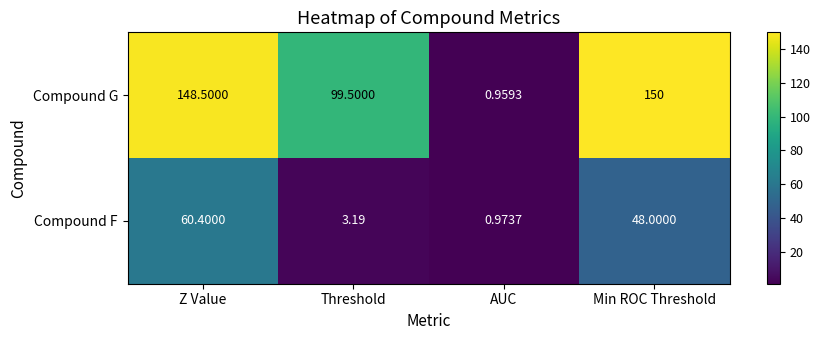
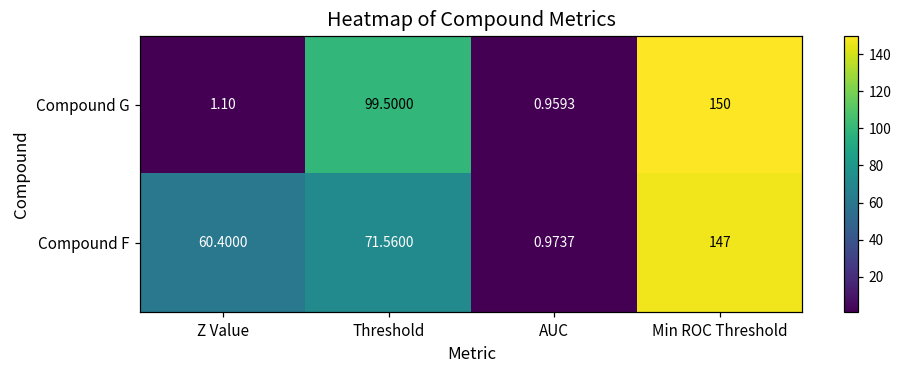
Compound G, Z Value: 148.5000 -> 1.10
Compound F, Threshold: 3.19 -> 71.5600
Compound F, Min ROC Threshold: 48.0000 -> 147
